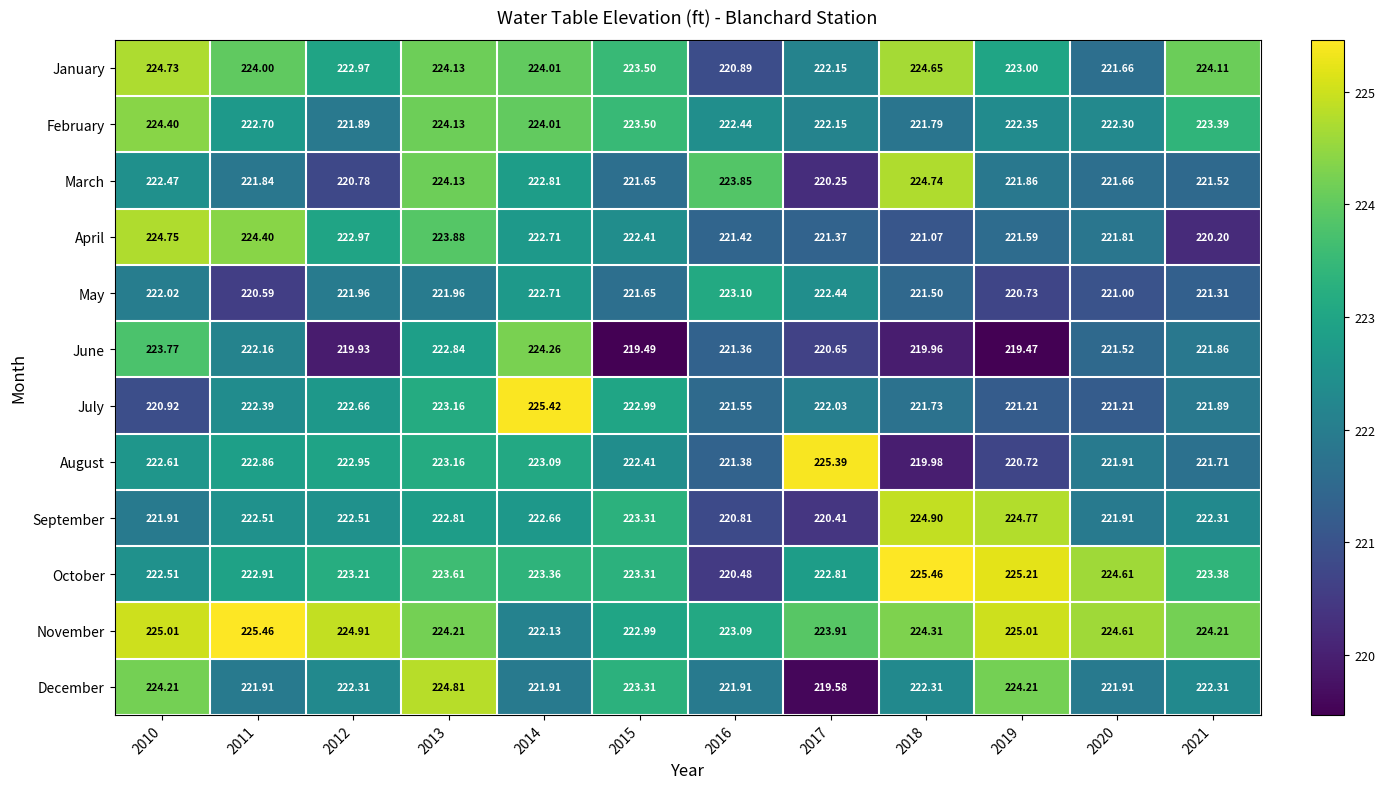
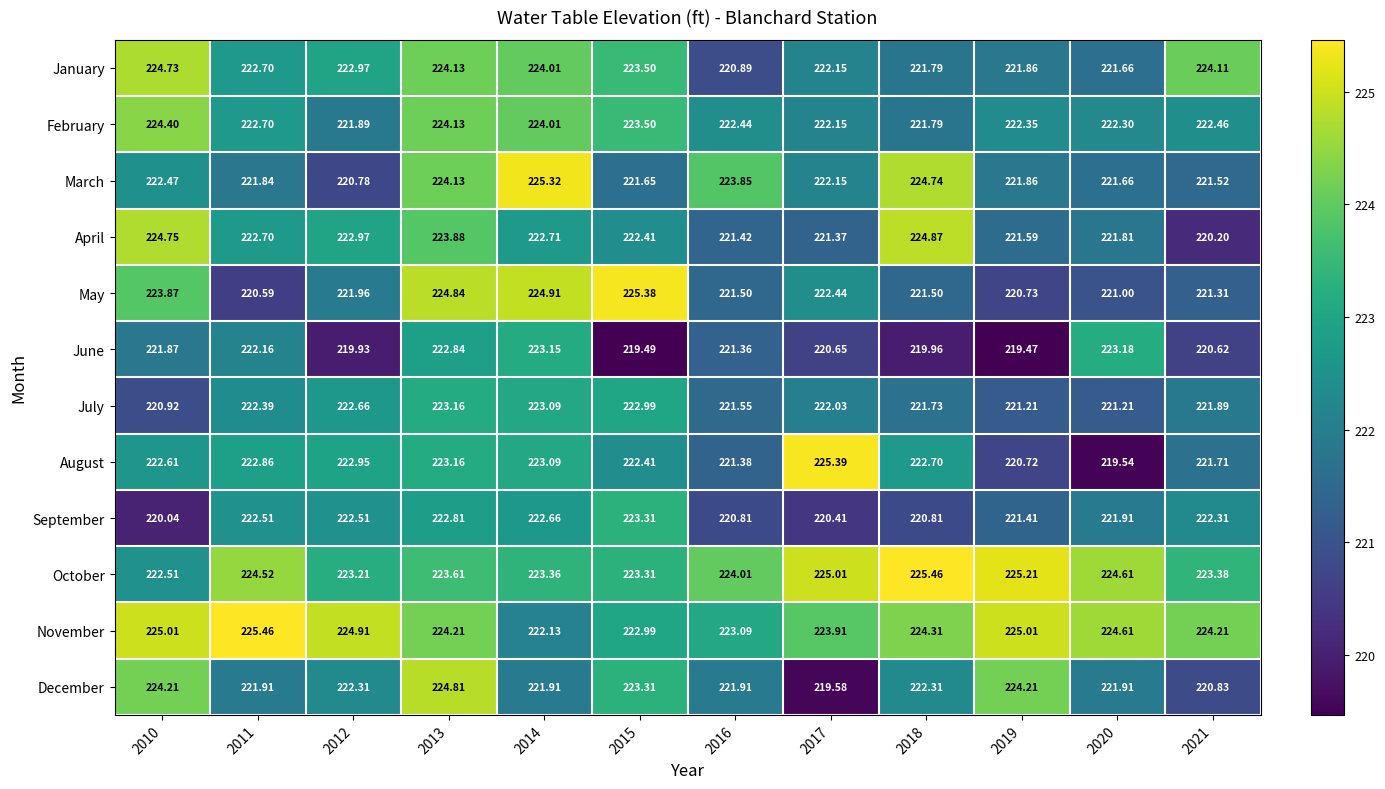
January, 2011: 224.00 -> 222.70
January, 2018: 224.65 -> 221.79
January, 2019: 223.00 -> 221.86
February, 2021: 223.39 -> 222.46
March, 2014: 222.81 -> 225.32
March, 2017: 220.25 -> 222.15
April, 2011: 224.40 -> 222.70
April, 2018: 221.07 -> 224.87
May, 2010: 222.02 -> 223.87
May, 2013: 221.96 -> 224.84
May, 2014: 222.71 -> 224.91
May, 2015: 221.65 -> 225.38
May, 2016: 223.10 -> 221.50
June, 2010: 223.77 -> 221.87
June, 2014: 224.26 -> 223.15
June, 2020: 221.52 -> 223.18
June, 2021: 221.86 -> 220.62
July, 2014: 225.42 -> 223.09
August, 2018: 219.98 -> 222.70
August, 2020: 221.91 -> 219.54
September, 2010: 221.91 -> 220.04
September, 2018: 224.90 -> 220.81
September, 2019: 224.77 -> 221.41
October, 2011: 222.91 -> 224.52
October, 2016: 220.48 -> 224.01
October, 2017: 222.81 -> 225.01
December, 2021: 222.31 -> 220.83
